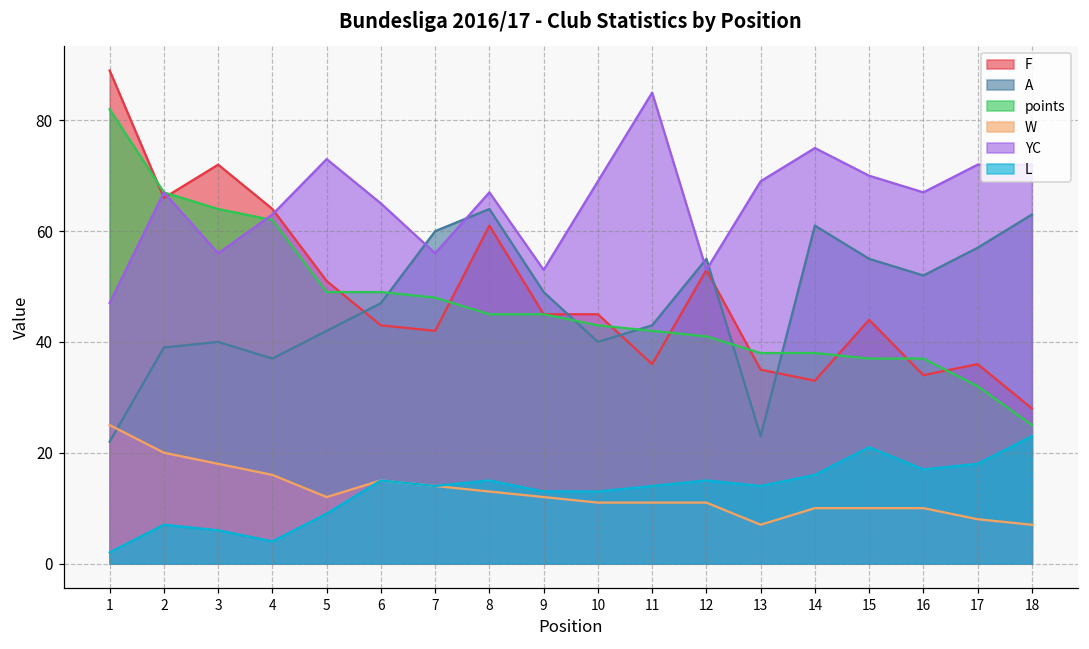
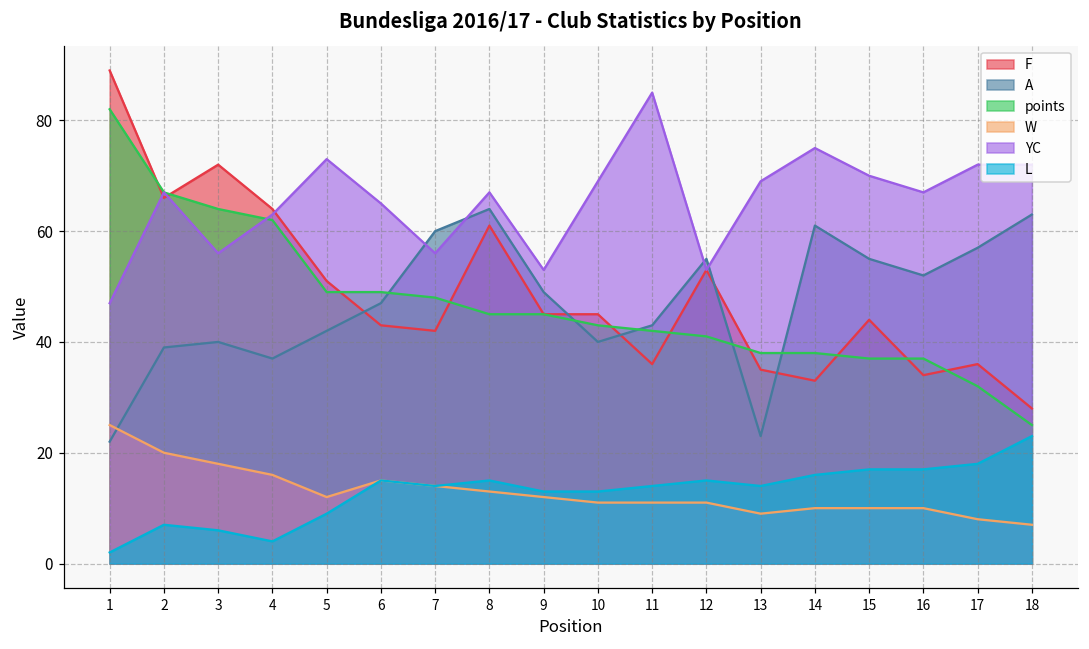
W, 13: 7 -> 9
L, 15: 21 -> 17
